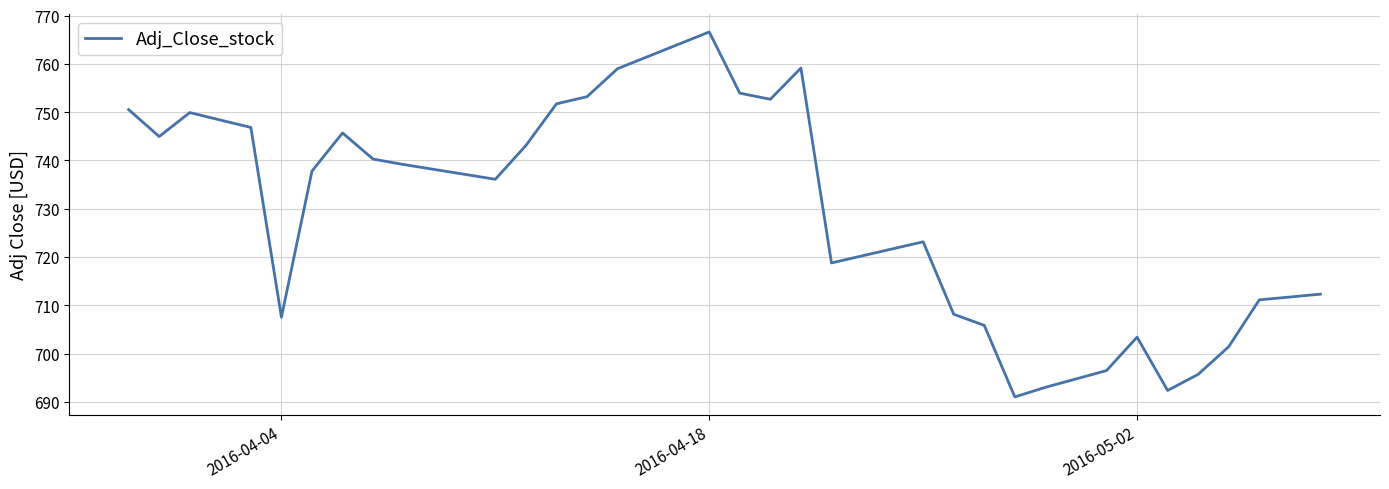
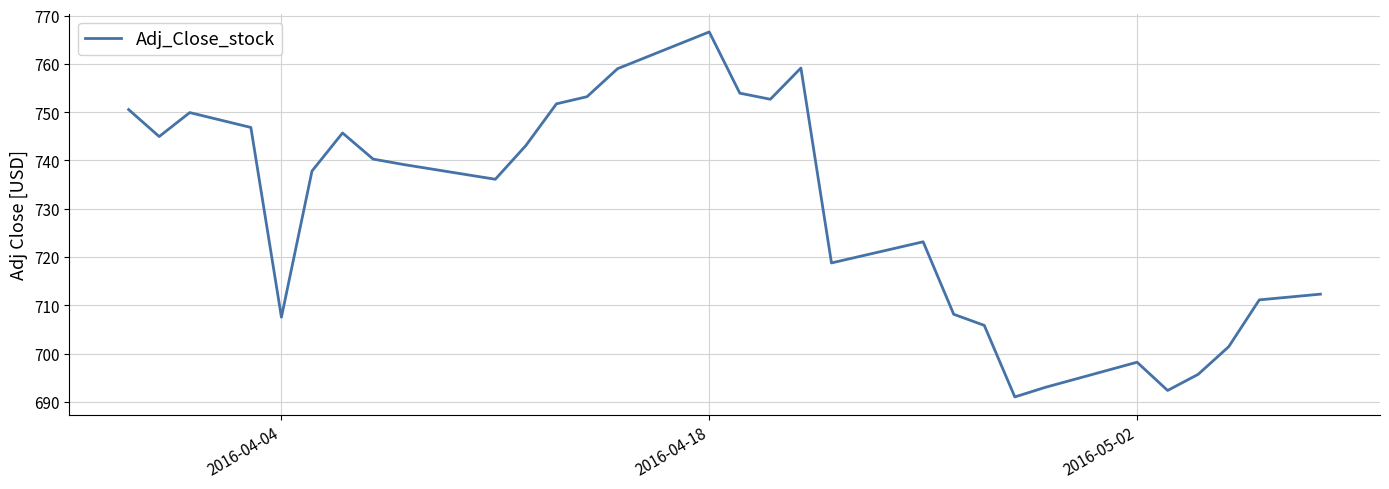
2016-05-02: 703 -> 698
